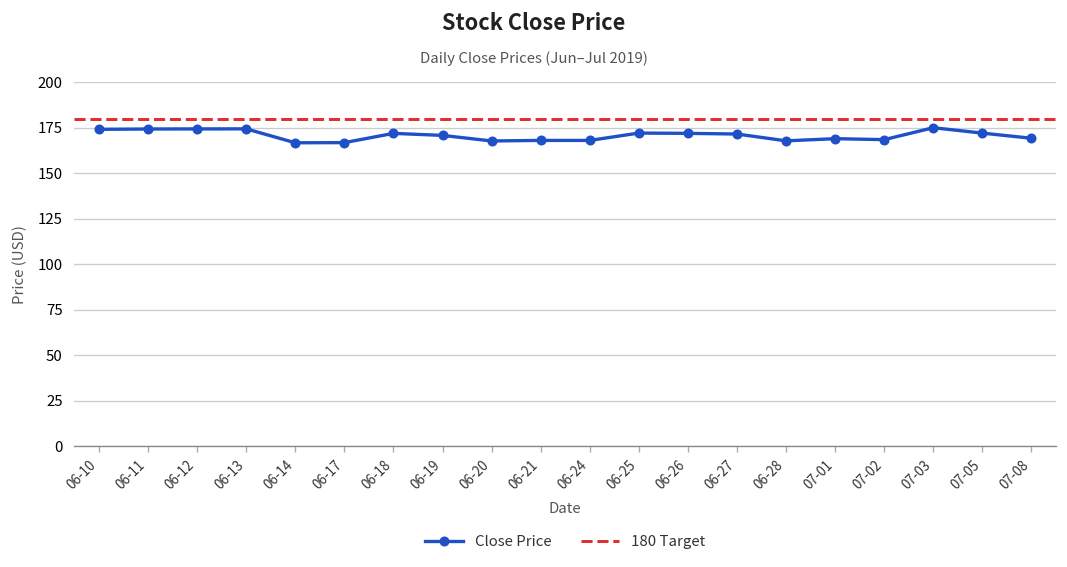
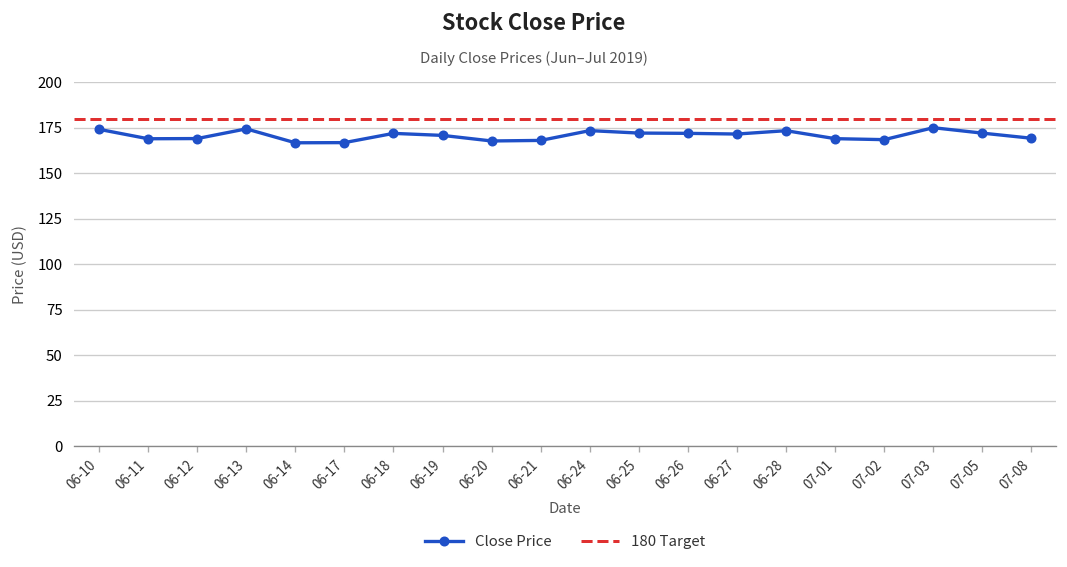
06-11: 174 -> 169
06-12: 174 -> 169
06-24: 168 -> 173
06-28: 168 -> 173
